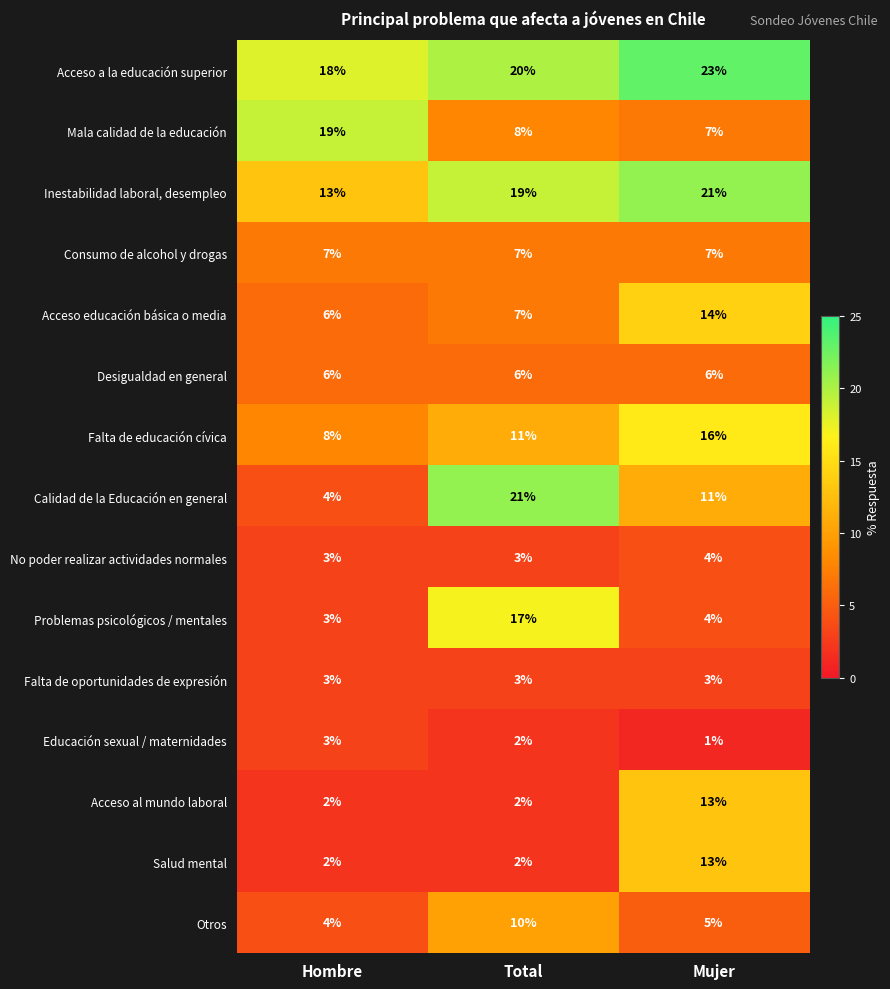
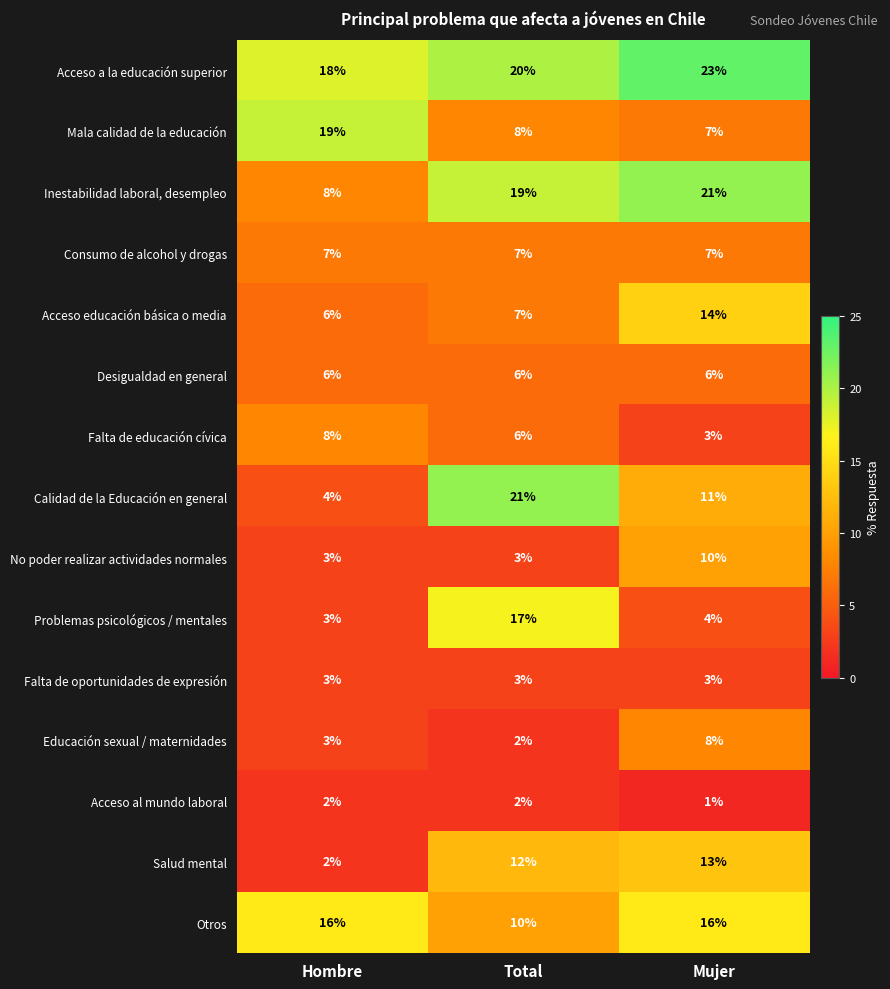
Inestabilidad laboral, desempleo, Hombre: 13% -> 8%
Falta de educación cívica, Total: 11% -> 6%
Falta de educación cívica, Mujer: 16% -> 3%
No poder realizar actividades normales, Mujer: 4% -> 10%
Educación sexual / maternidades, Mujer: 1% -> 8%
Acceso al mundo laboral, Mujer: 13% -> 1%
Salud mental, Total: 2% -> 12%
Otros, Hombre: 4% -> 16%
Otros, Mujer: 5% -> 16%
